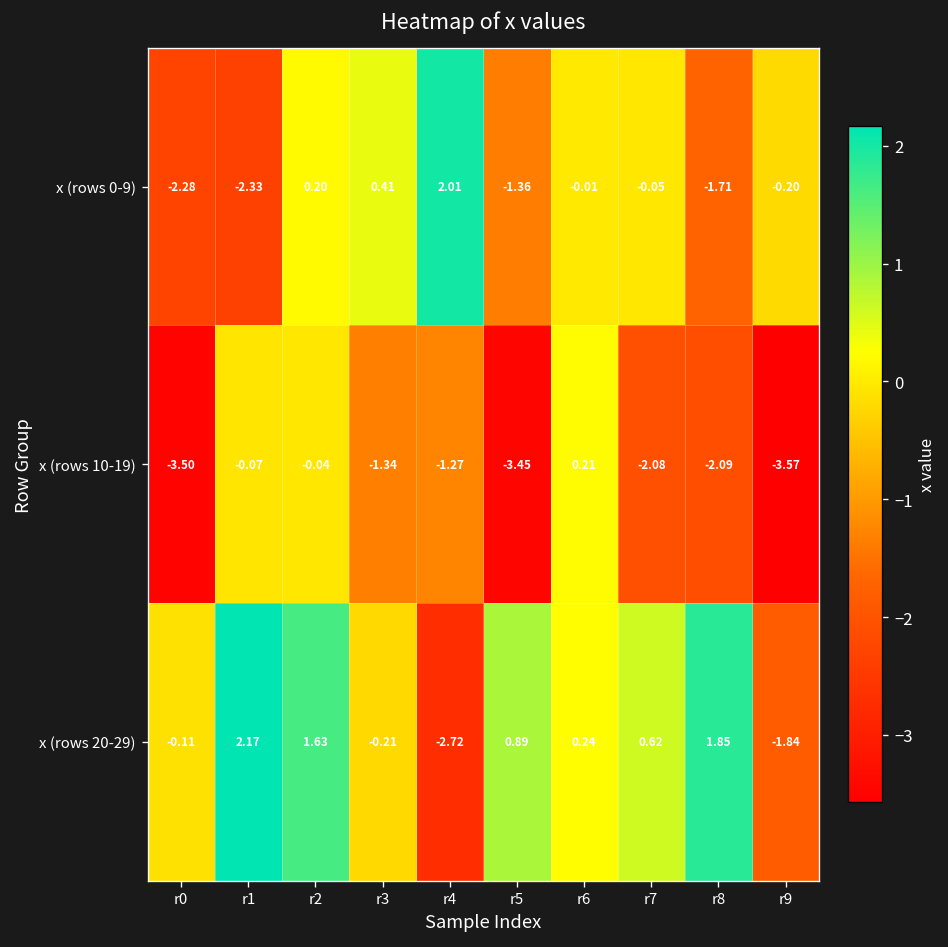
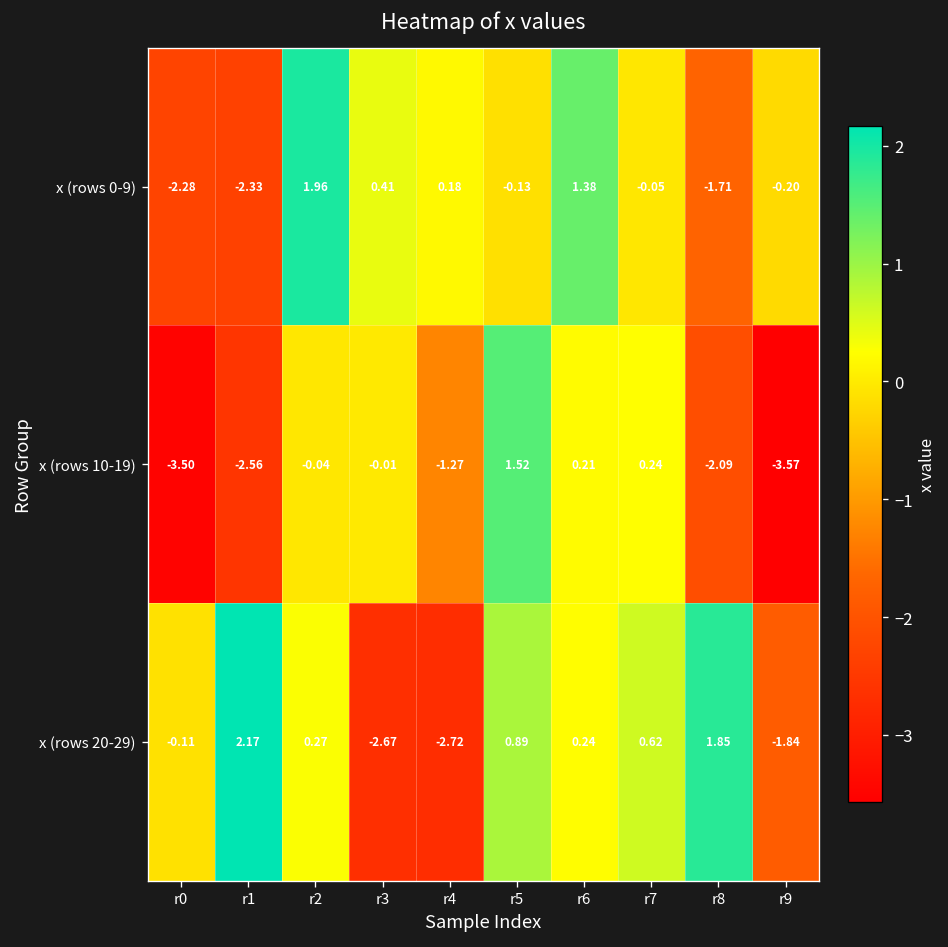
x (rows 0-9), r2: 0.20 -> 1.96
x (rows 0-9), r4: 2.01 -> 0.18
x (rows 0-9), r5: -1.36 -> -0.13
x (rows 0-9), r6: -0.01 -> 1.38
x (rows 10-19), r1: -0.07 -> -2.56
x (rows 10-19), r3: -1.34 -> -0.01
x (rows 10-19), r5: -3.45 -> 1.52
x (rows 10-19), r7: -2.08 -> 0.24
x (rows 20-29), r2: 1.63 -> 0.27
x (rows 20-29), r3: -0.21 -> -2.67
